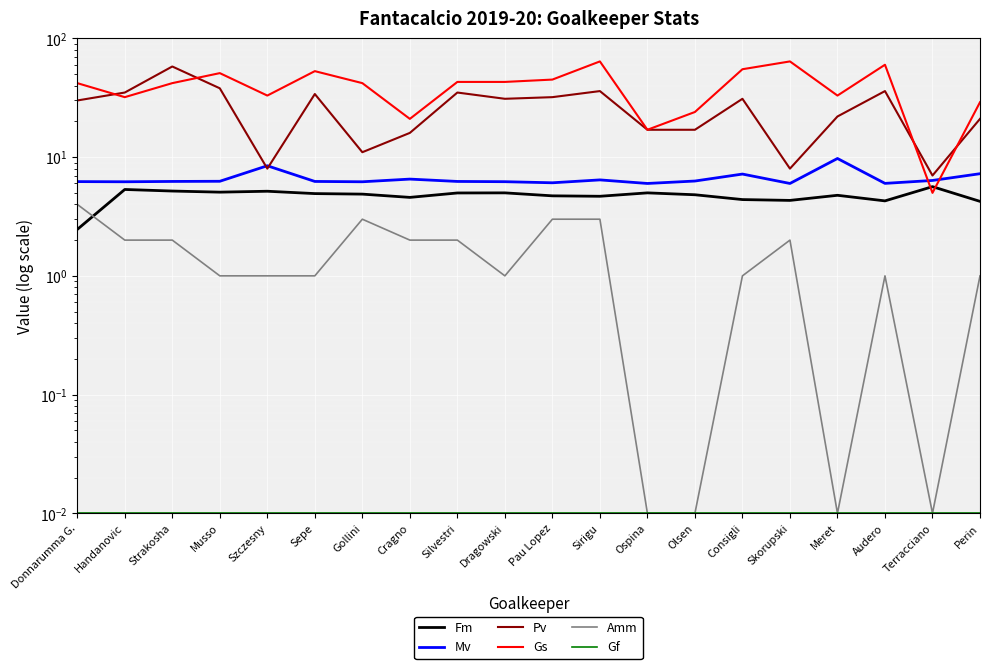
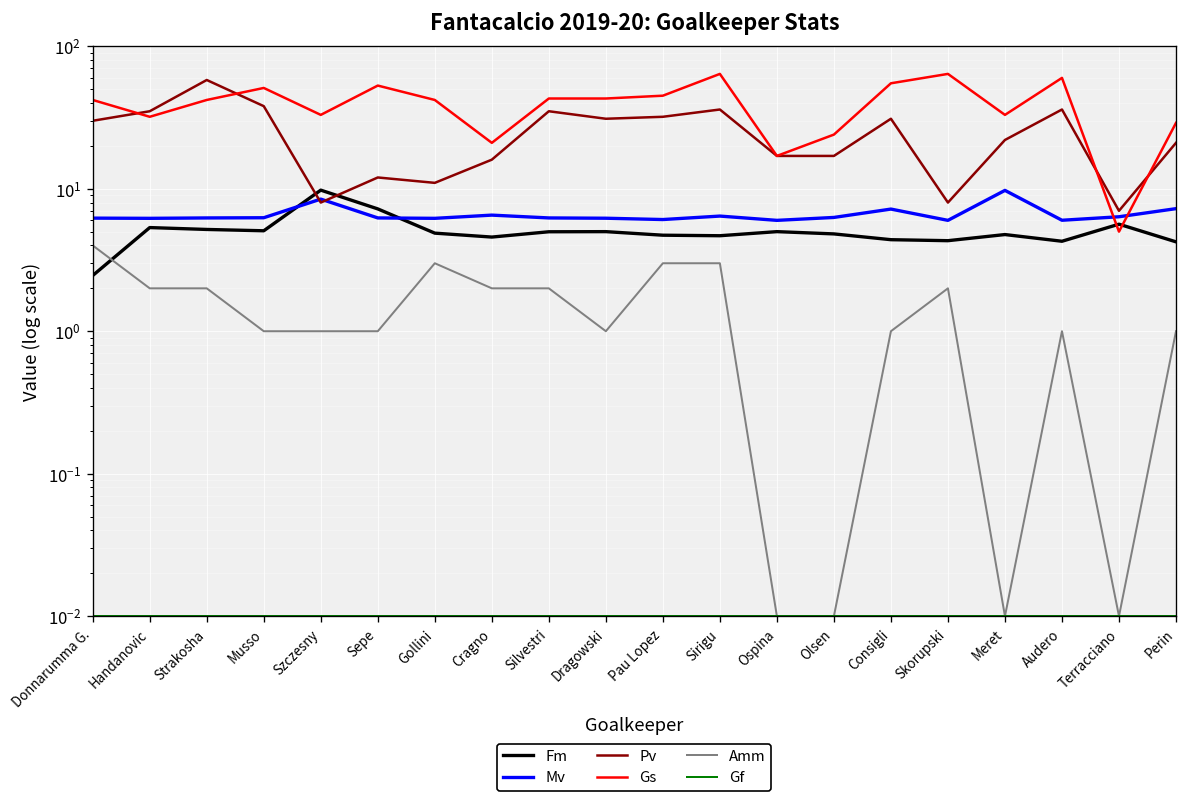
Fm, Szczesny: 5 -> 10
Fm, Sepe: 4.9 -> 7
Pv, Sepe: 34 -> 12
